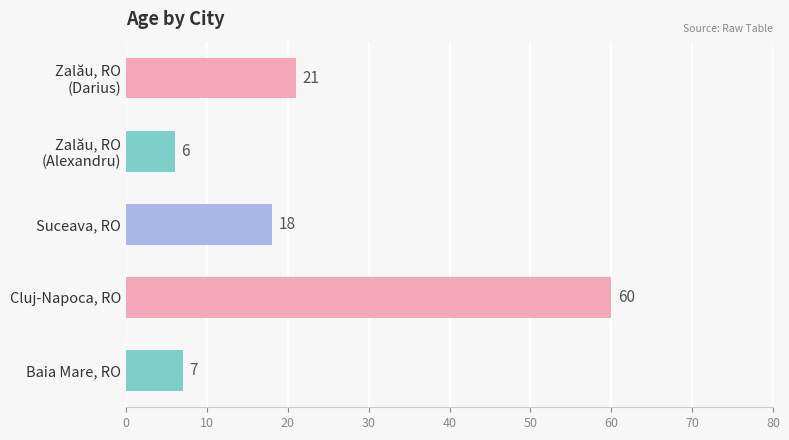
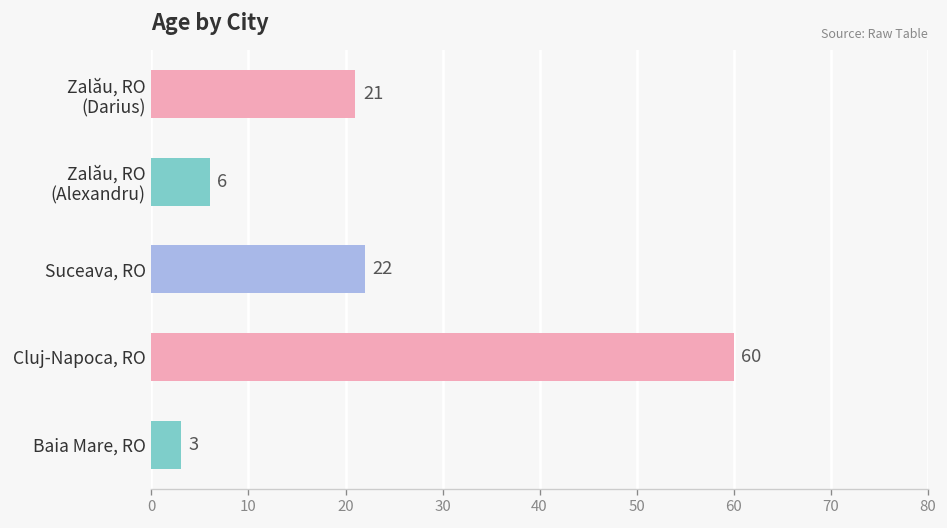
Suceava, RO: 18 -> 22
Baia Mare, RO: 7 -> 3
